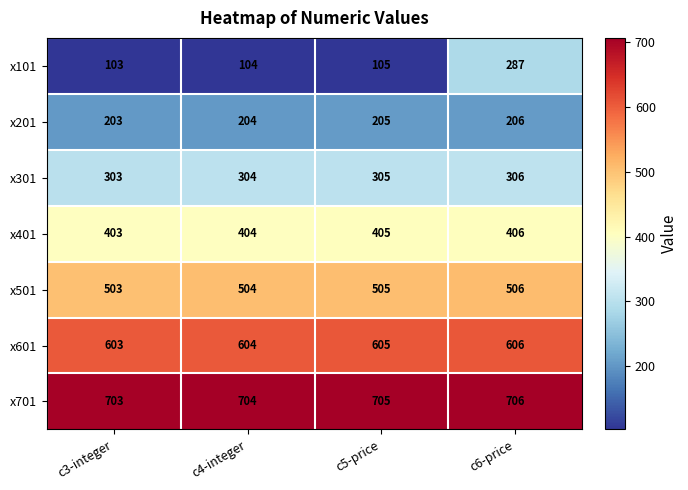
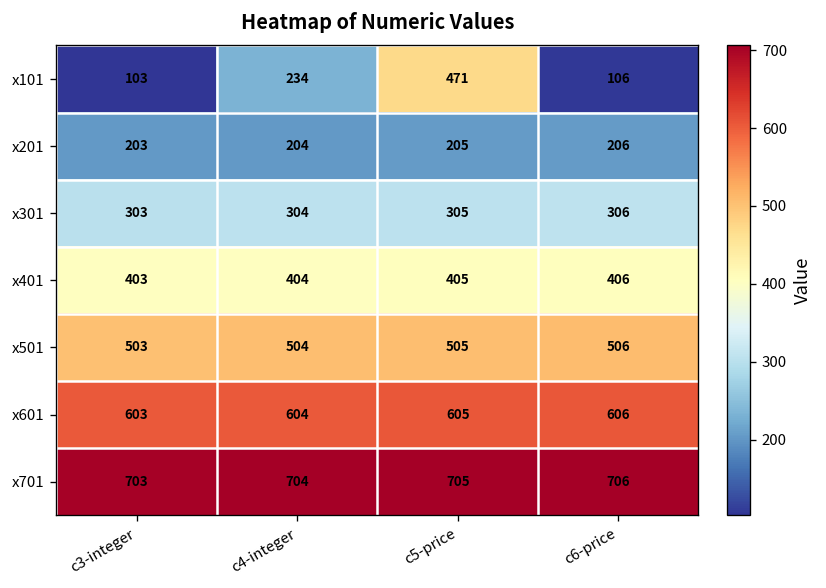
x101, c4-integer: 104 -> 234
x101, c5-price: 105 -> 471
x101, c6-price: 287 -> 106
